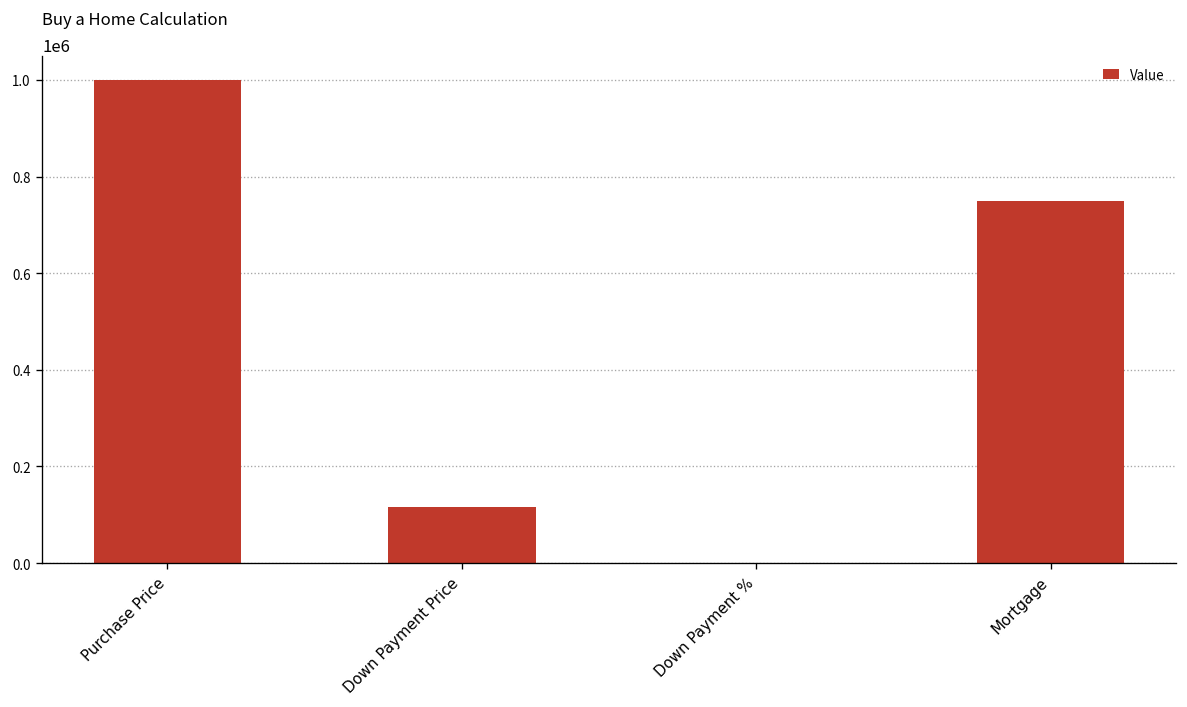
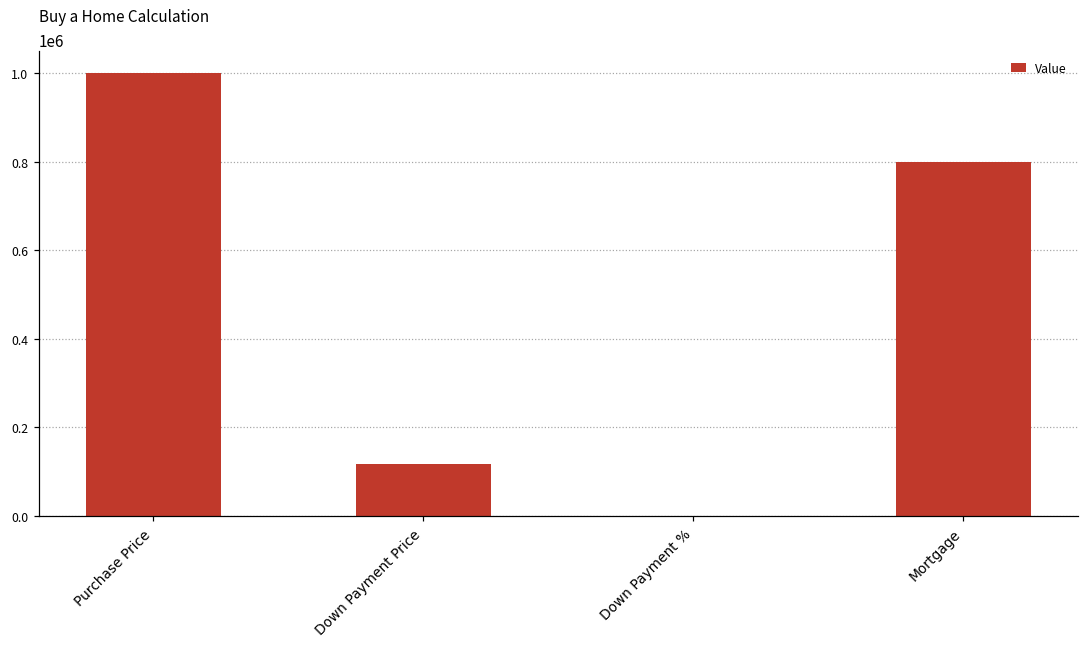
Mortgage: 750000 -> 800000
